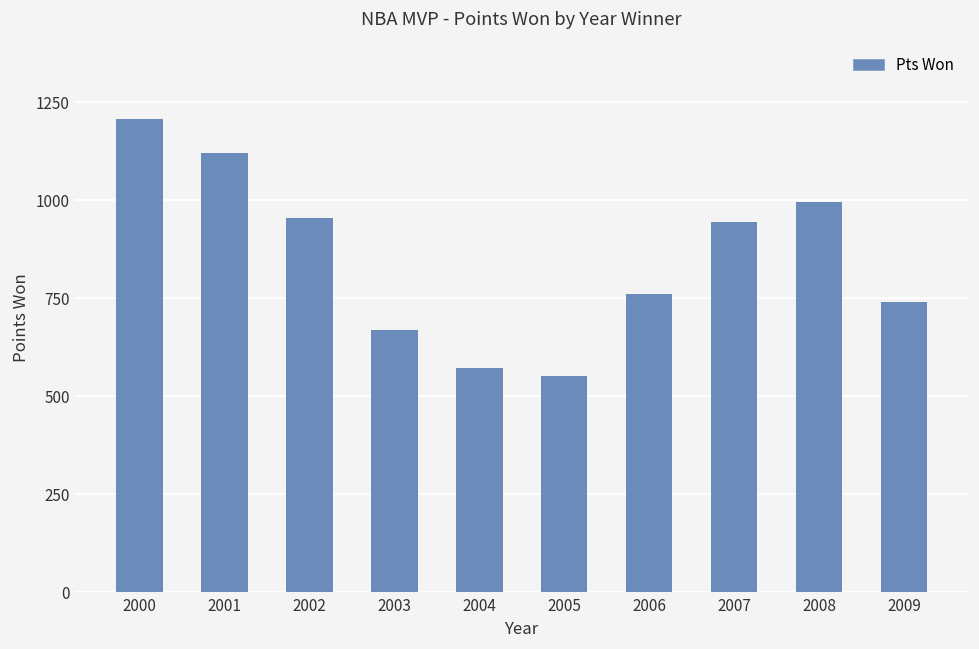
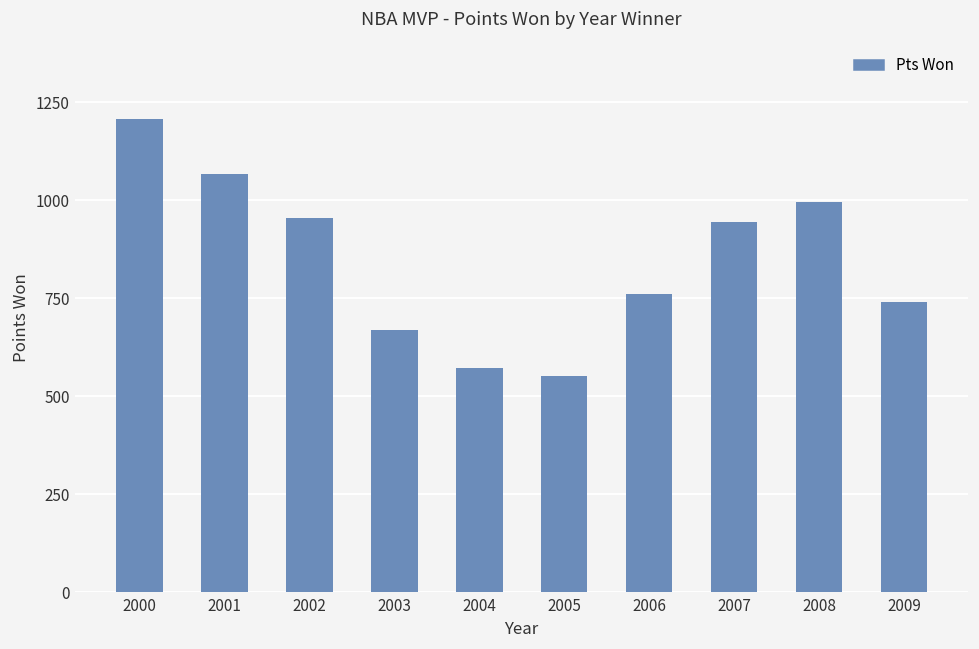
2001: 1120 -> 1070
